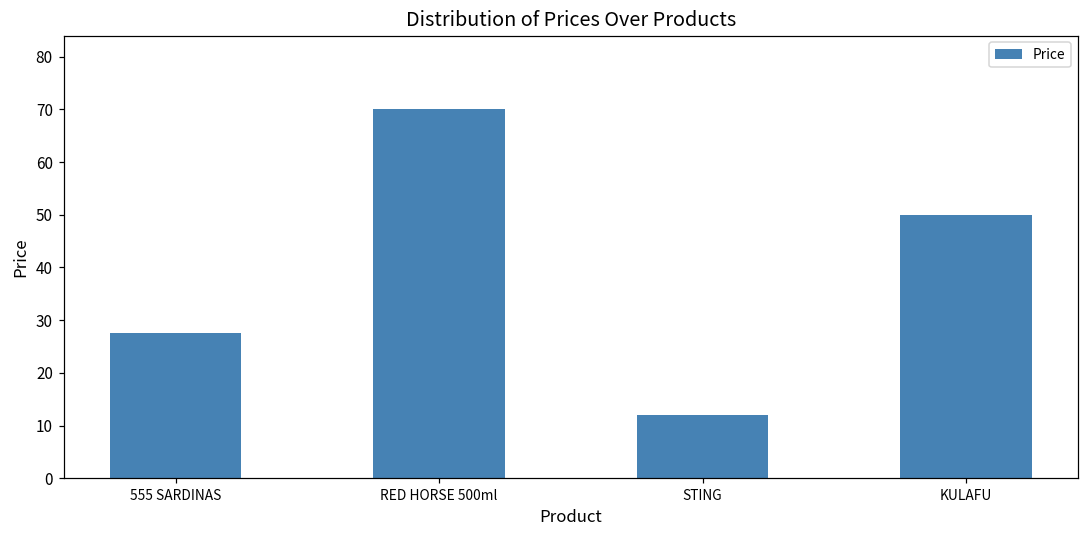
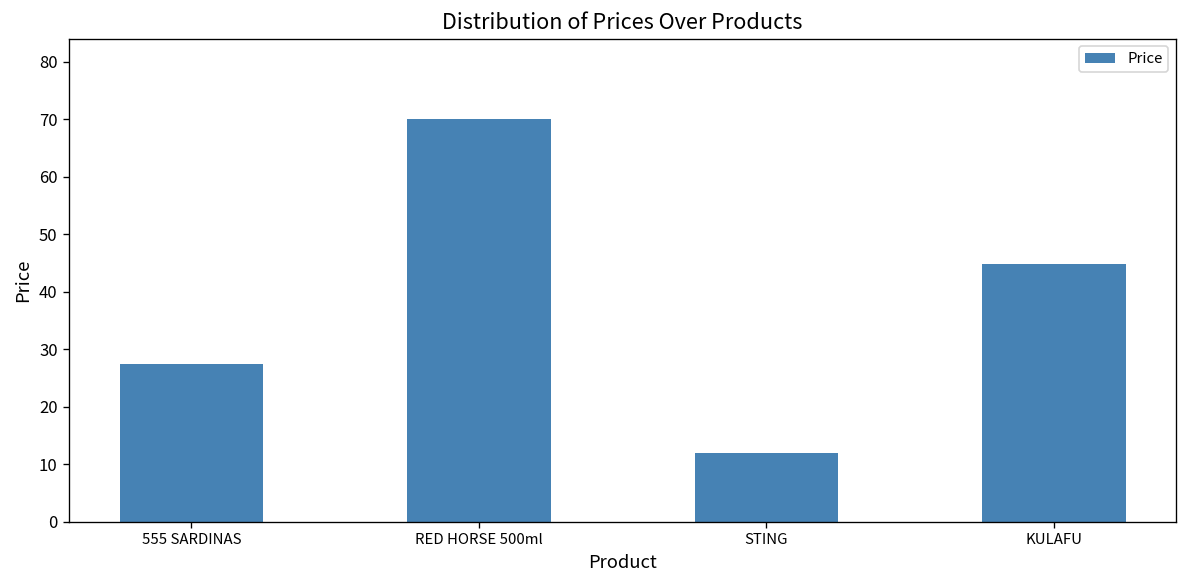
KULAFU: 50 -> 45
